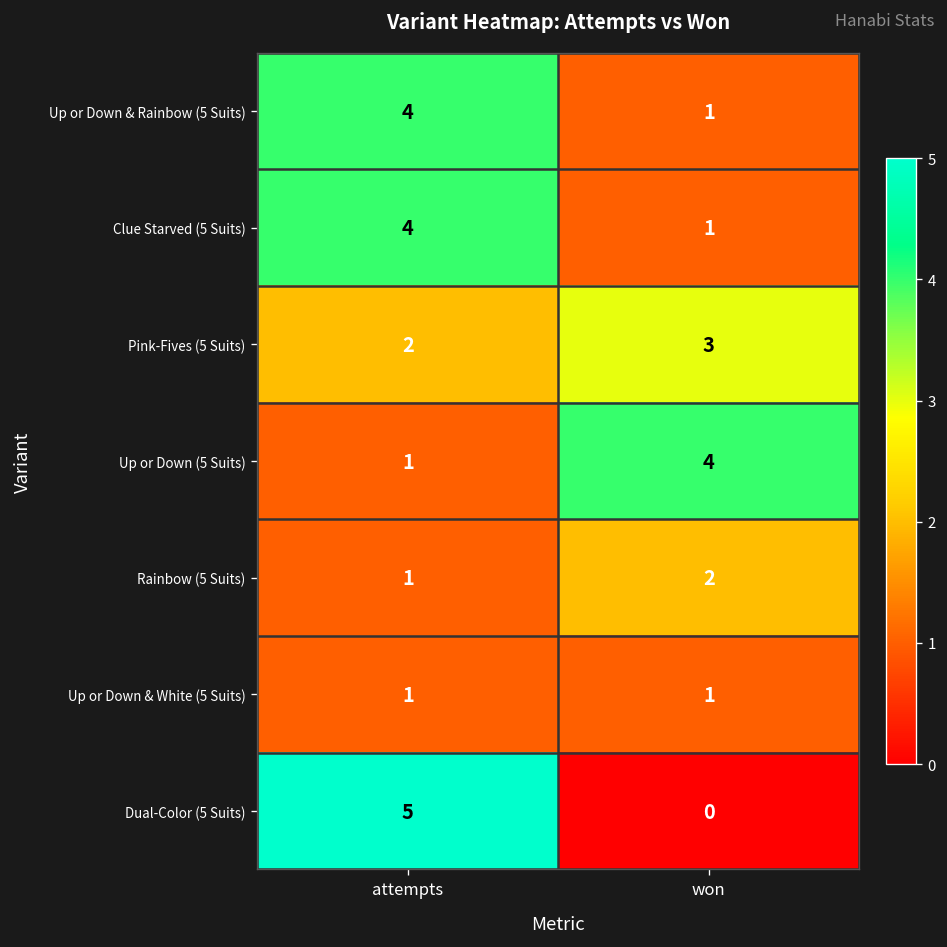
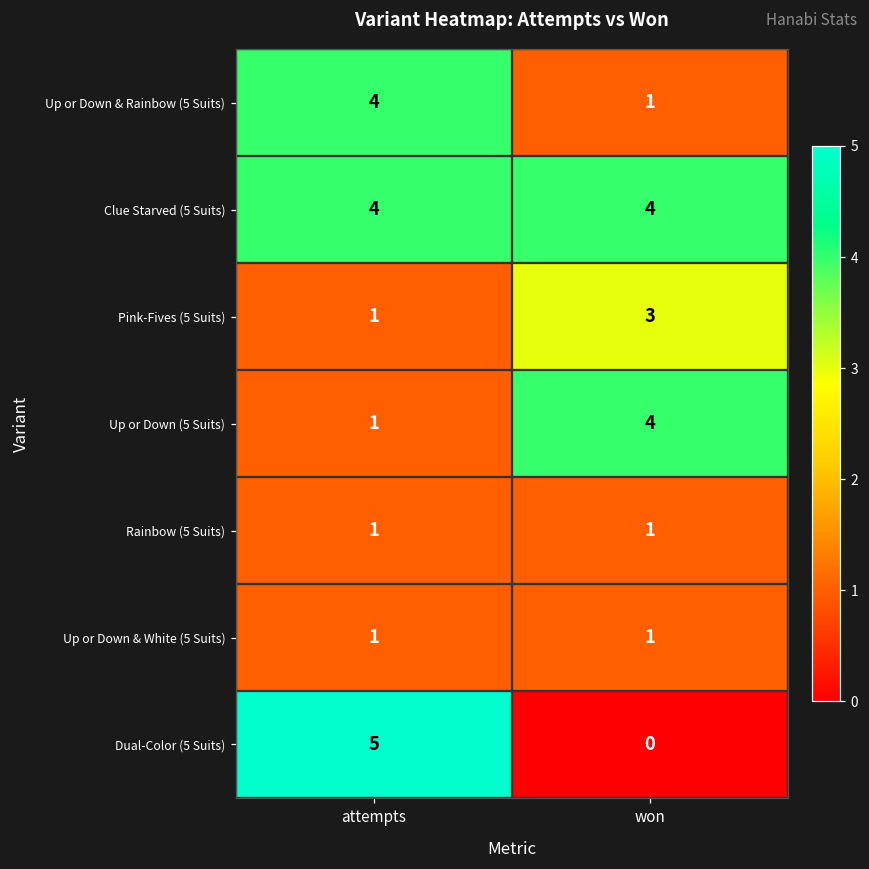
Clue Starved (5 Suits), won: 1 -> 4
Pink-Fives (5 Suits), attempts: 2 -> 1
Rainbow (5 Suits), won: 2 -> 1
